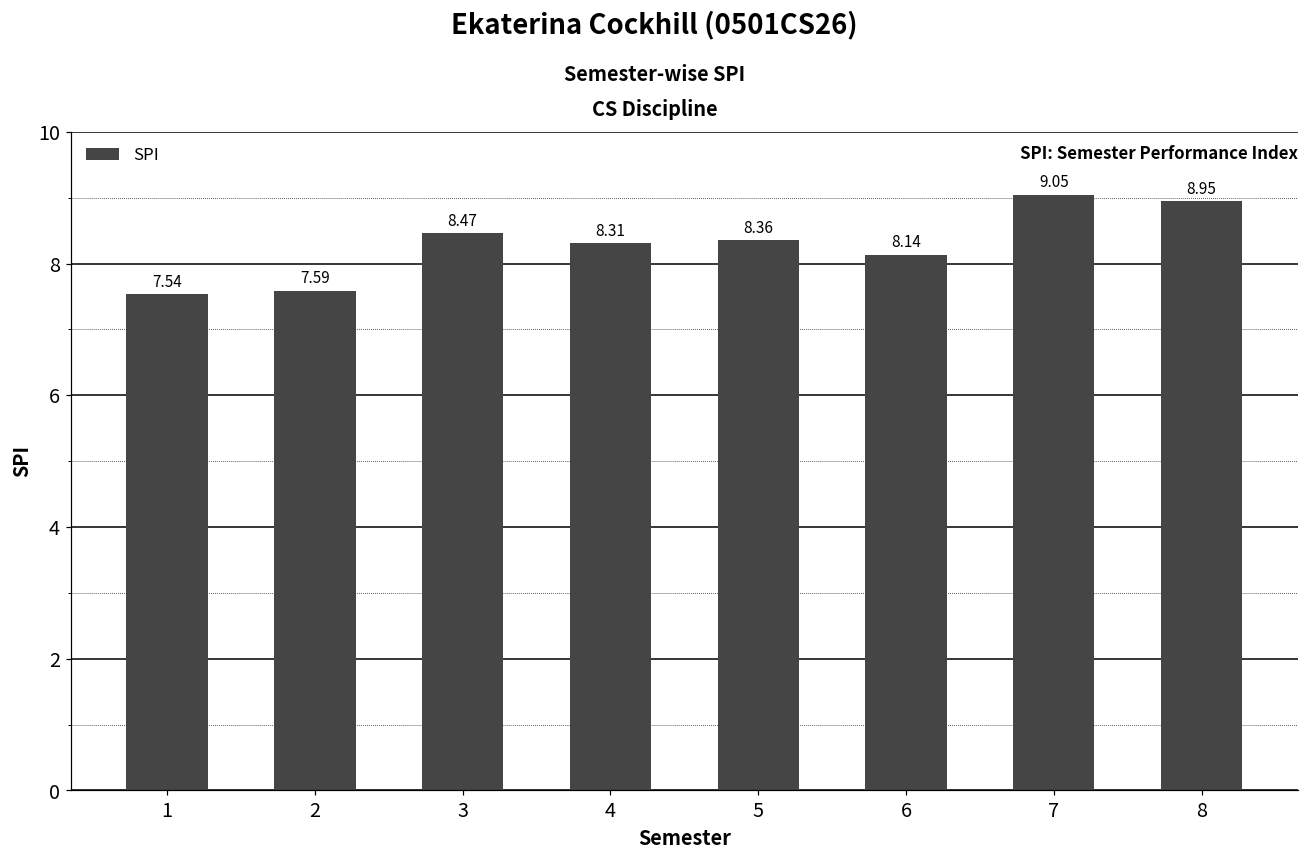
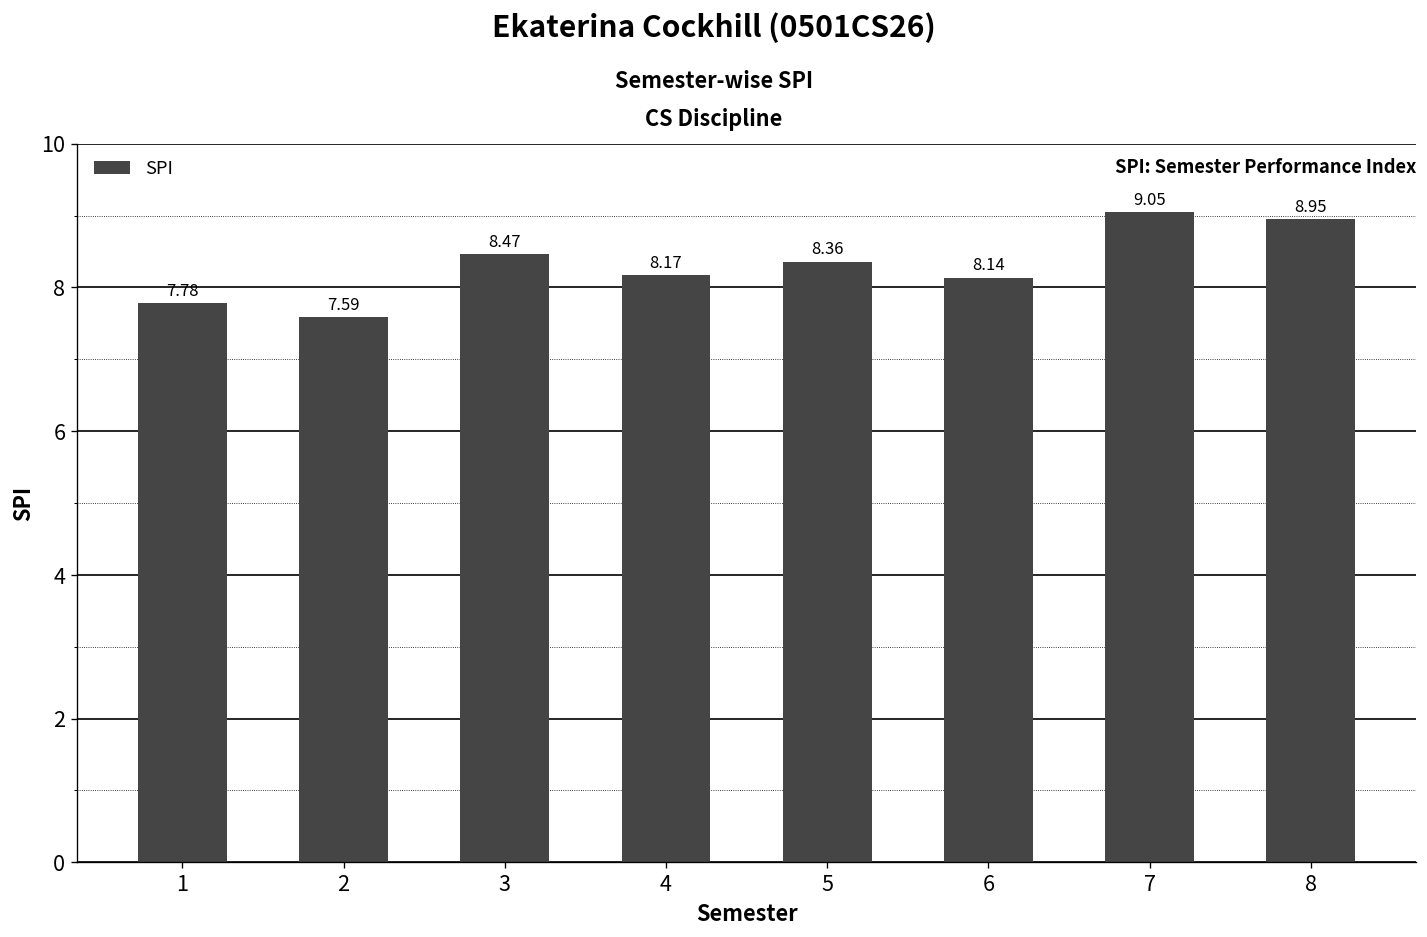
1: 7.54 -> 7.78
4: 8.31 -> 8.17
